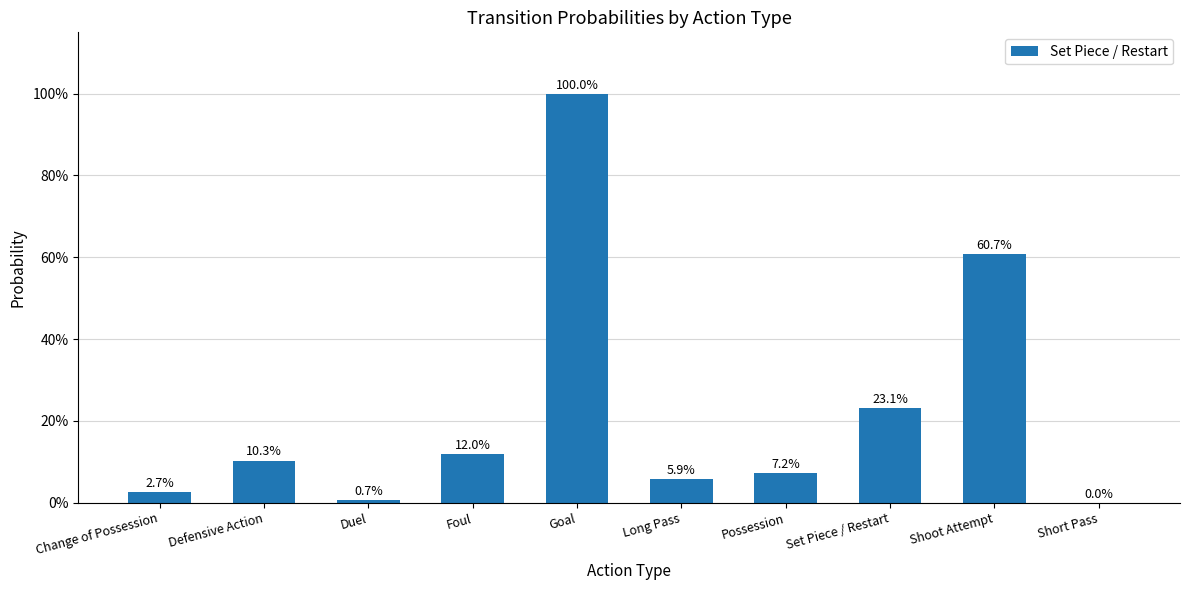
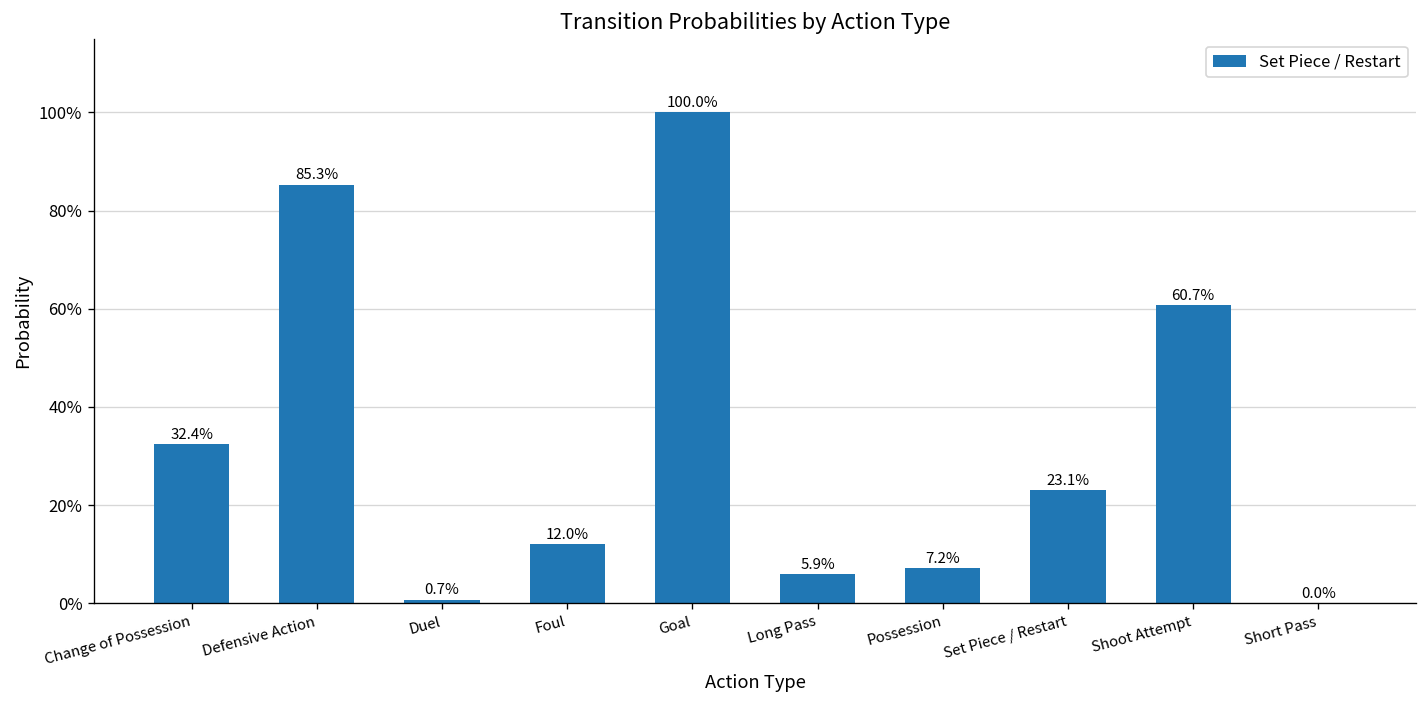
Change of Possession: 2.7% -> 32.4%
Defensive Action: 10.3% -> 85.3%
